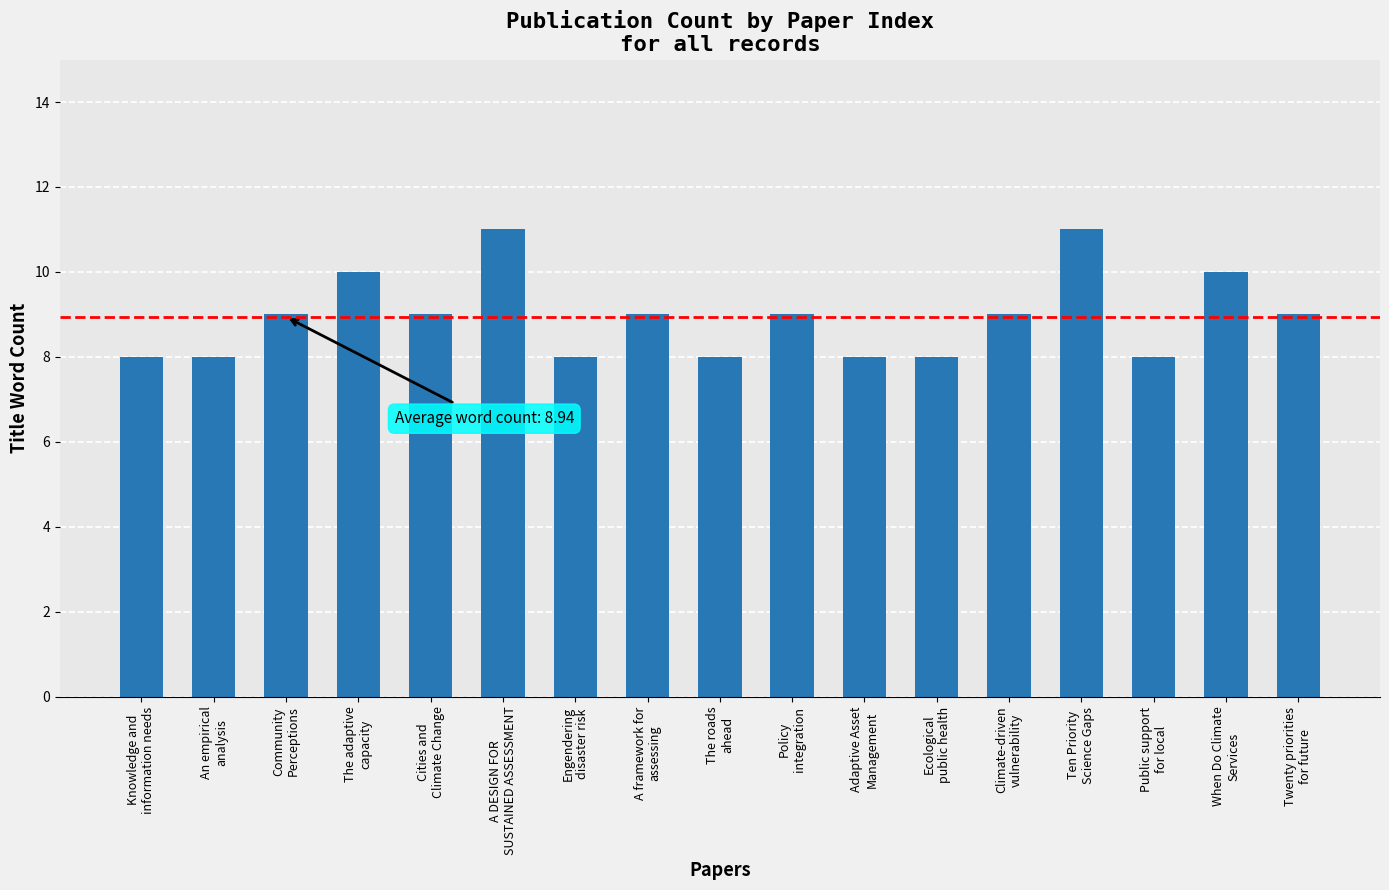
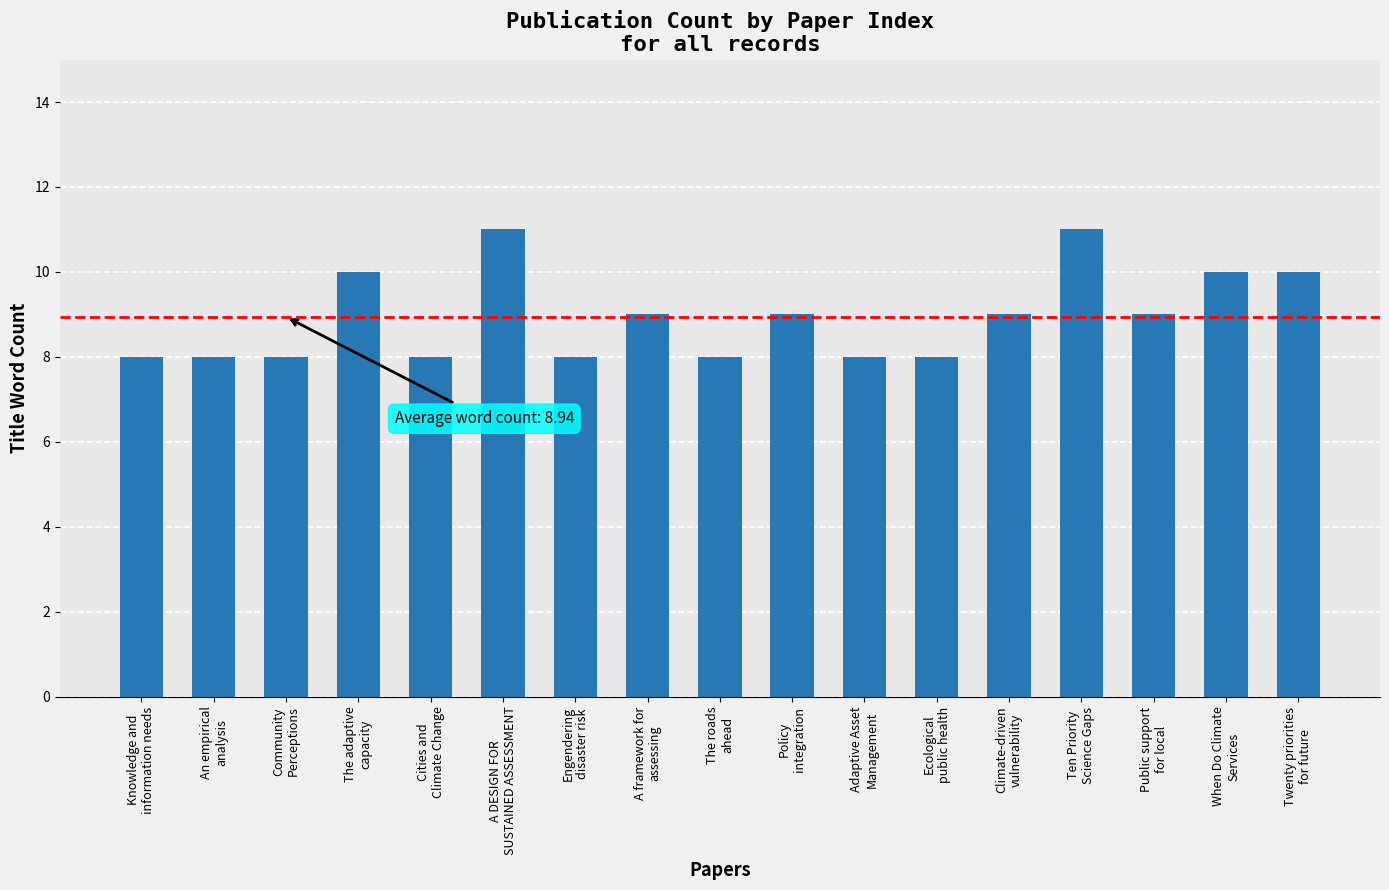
Community Perceptions: 9 -> 8
Cities and Climate Change: 9 -> 8
Public support for local: 8 -> 9
Twenty priorities for future: 9 -> 10
